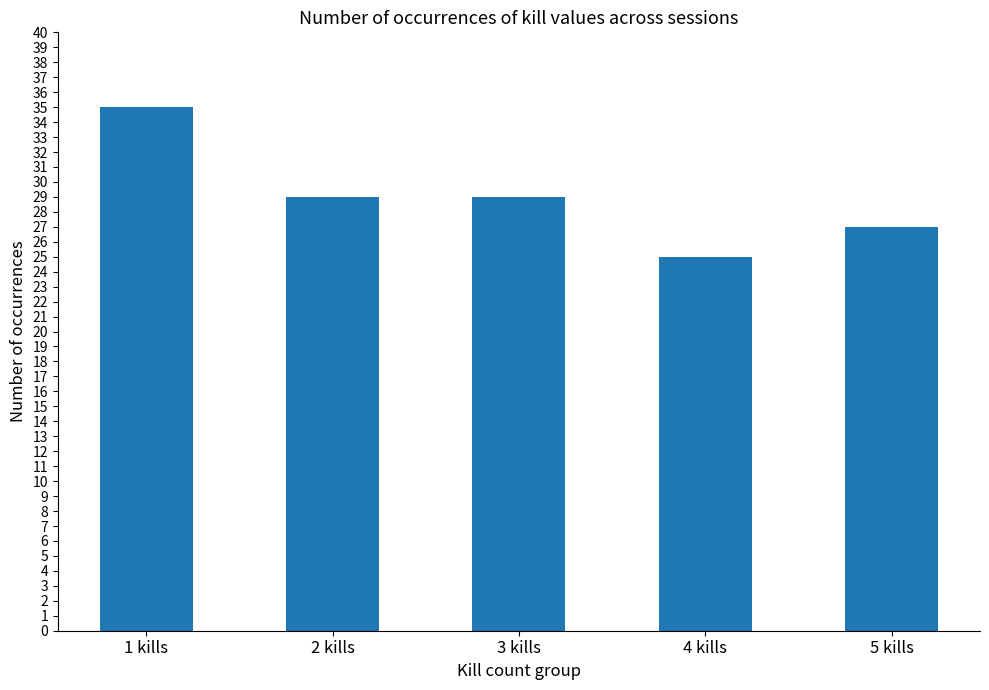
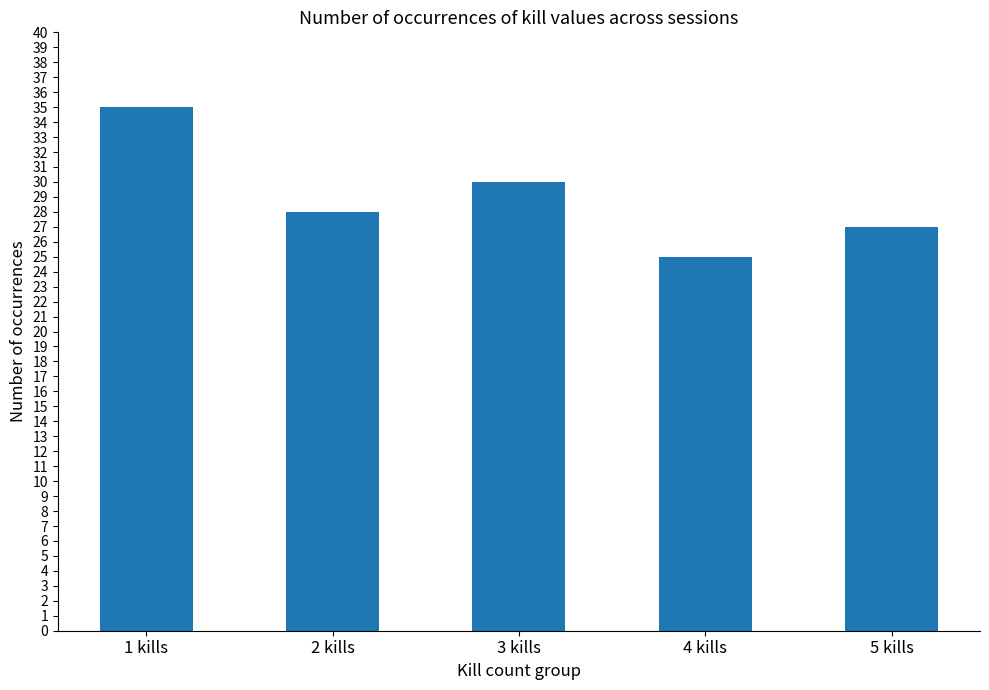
2 kills: 29 -> 28
3 kills: 29 -> 30
